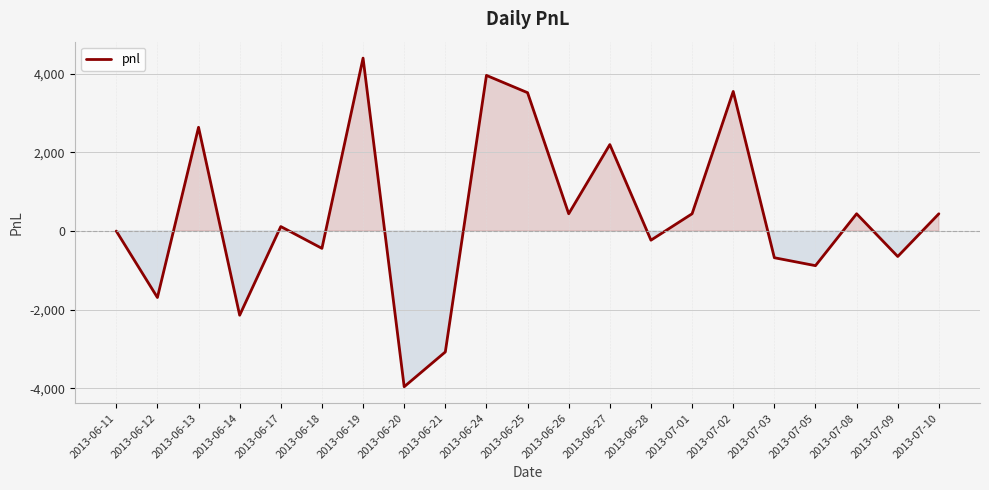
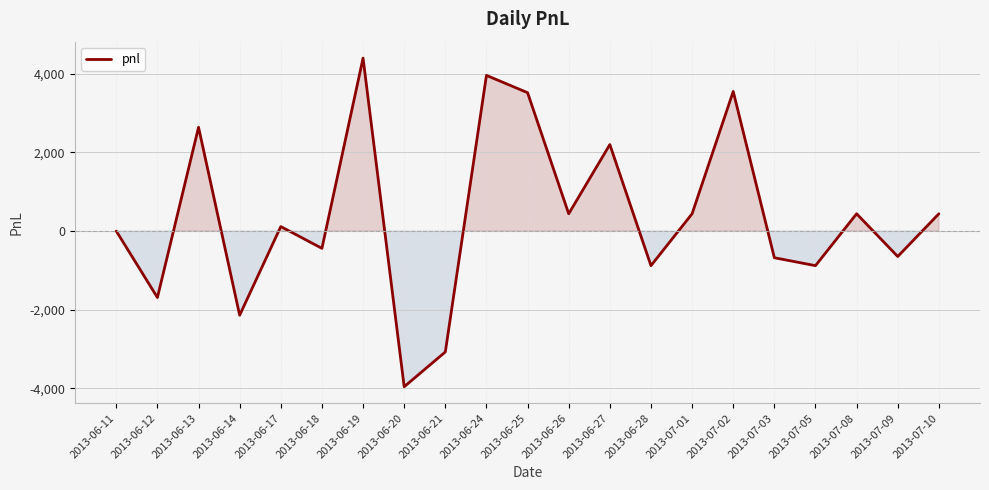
2013-06-28: -200 -> -900
